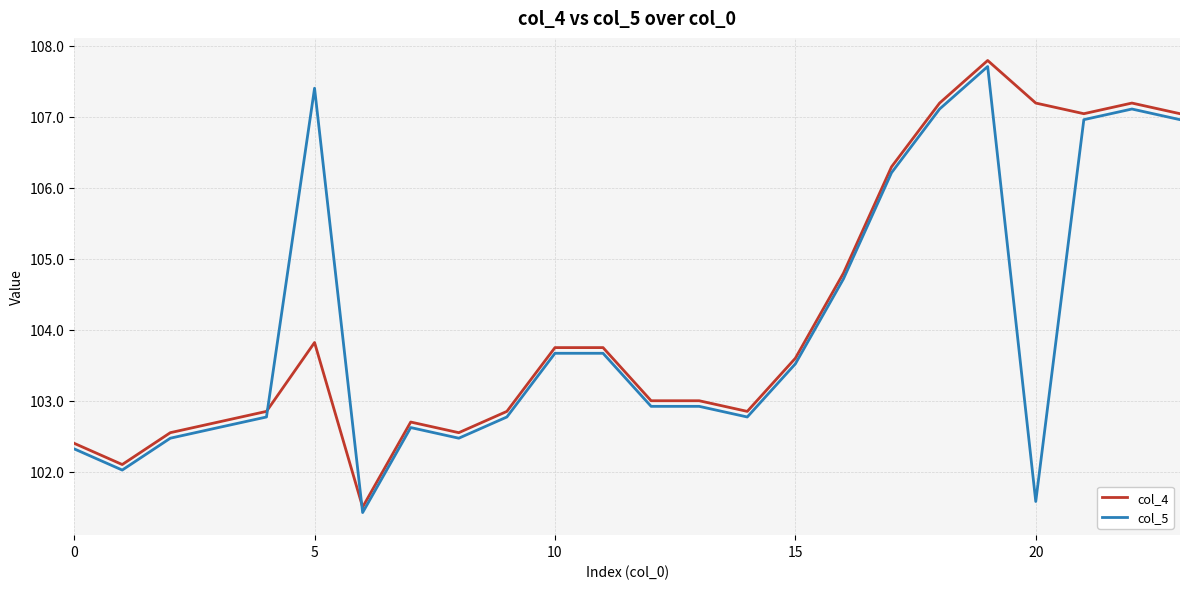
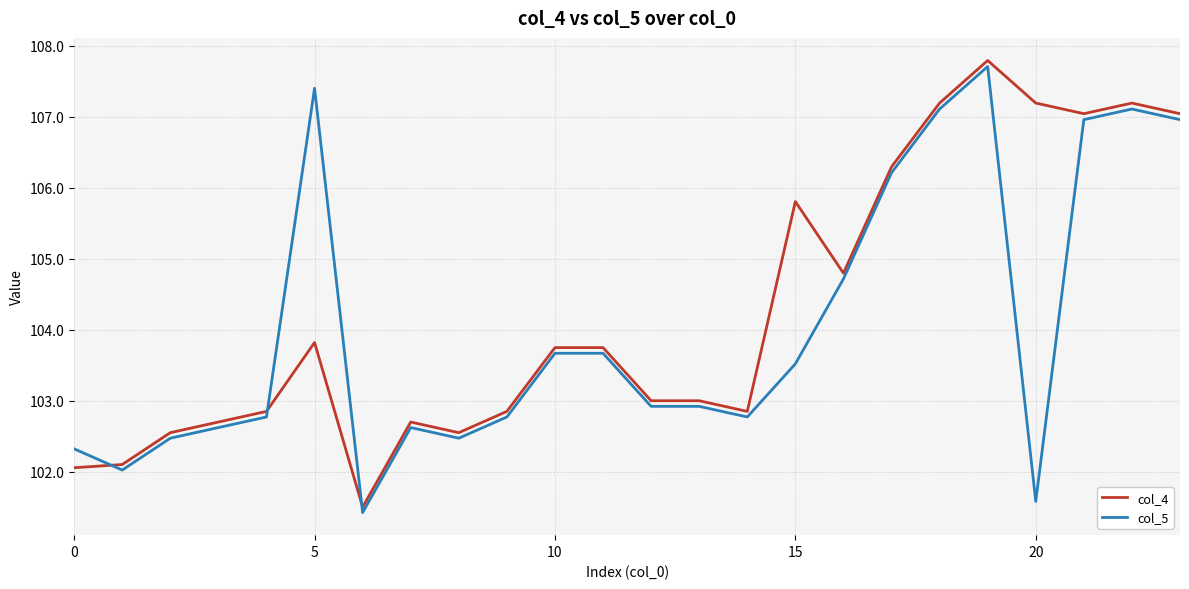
col_4, 0: 102.4 -> 102.1
col_4, 15: 103.6 -> 105.8
